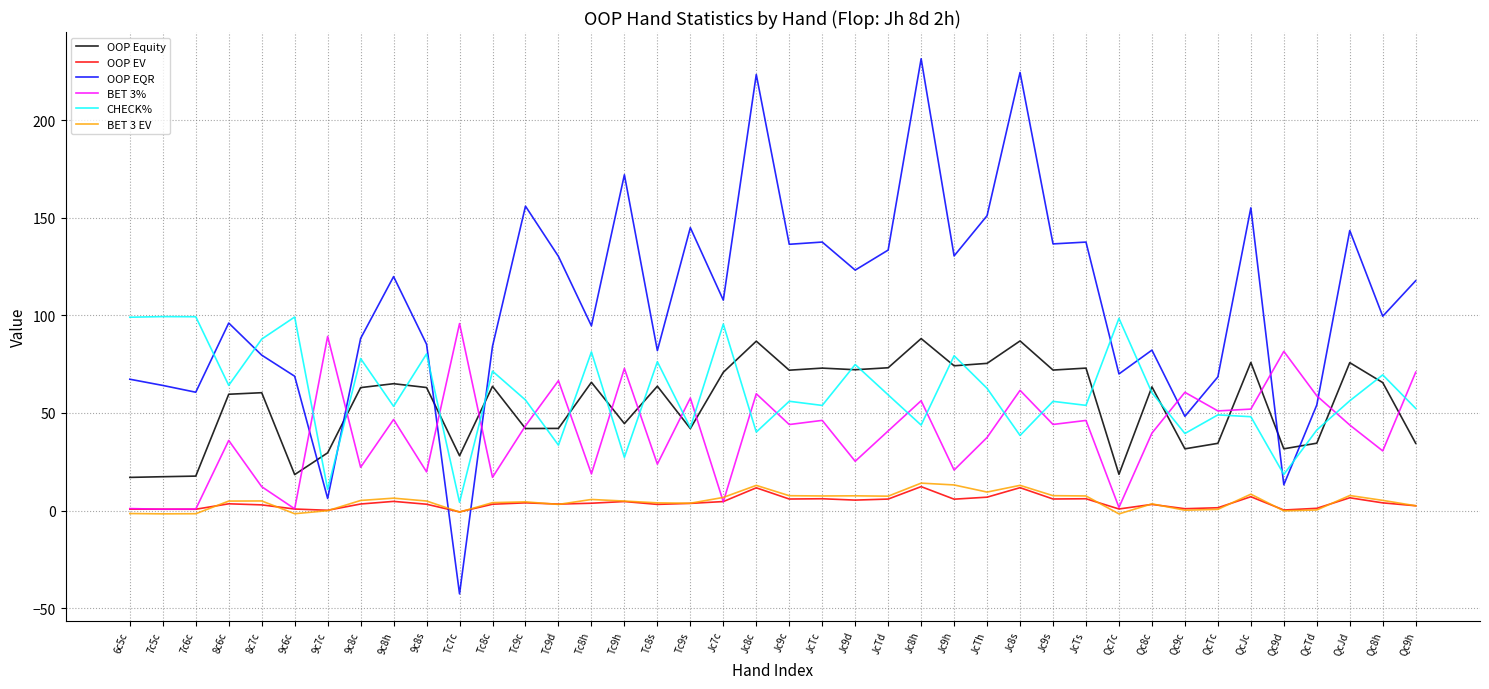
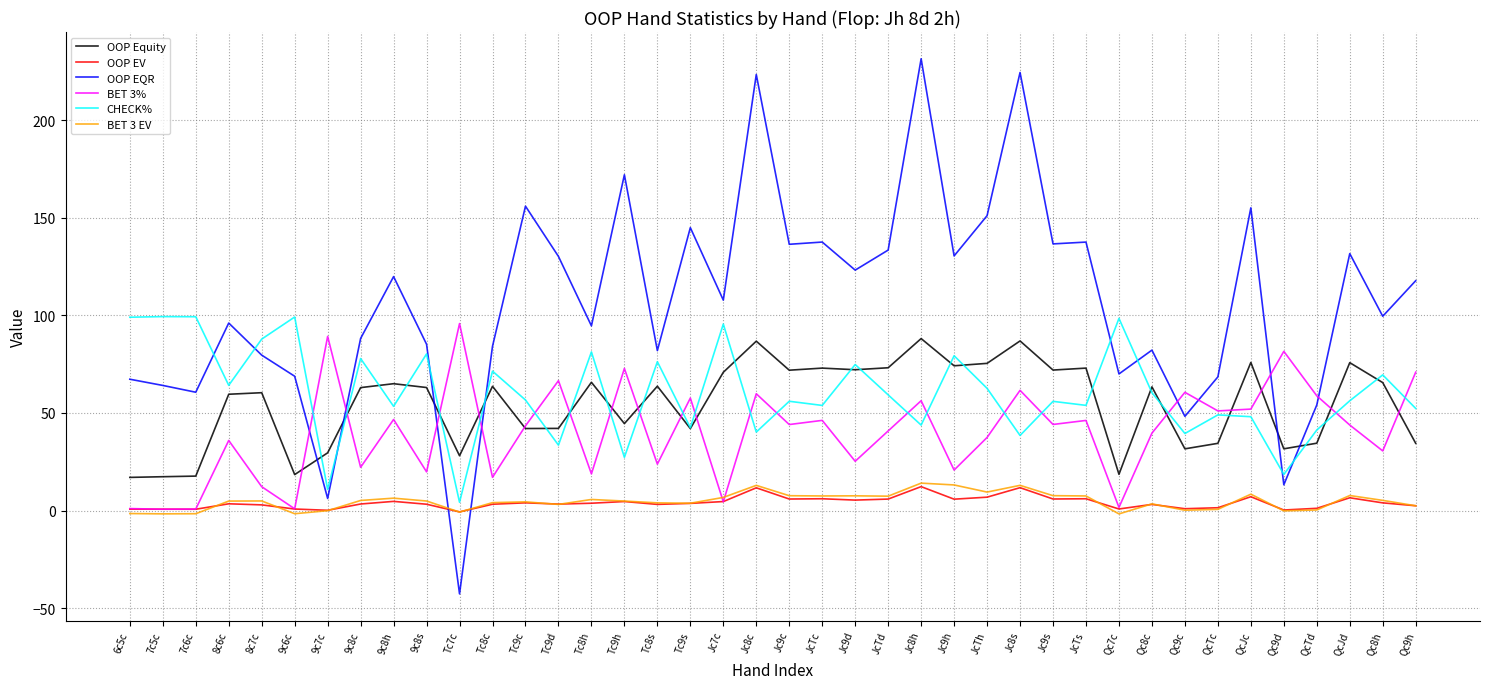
OOP EQR, QcJd: 143 -> 132
